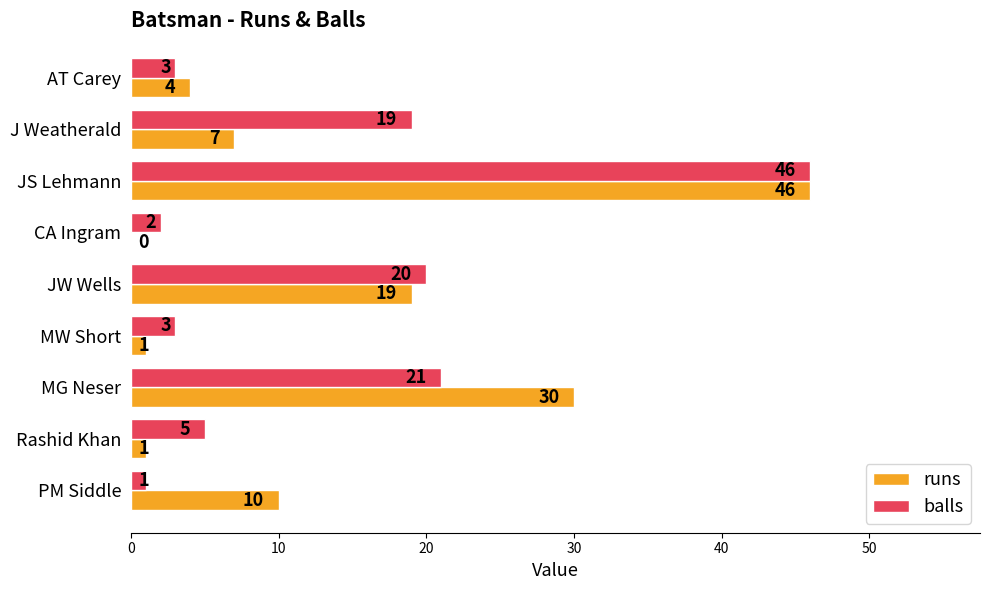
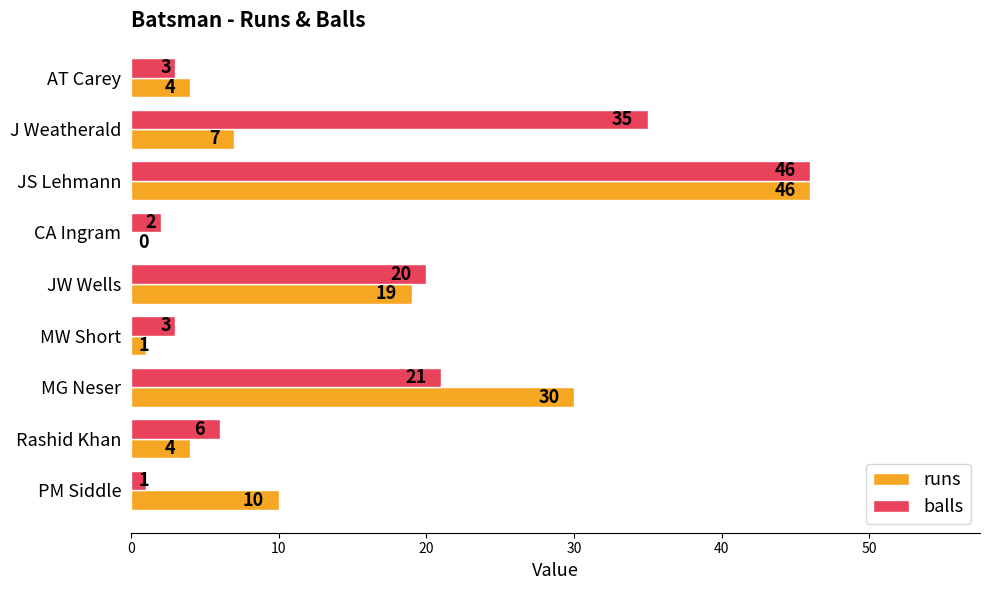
balls, J Weatherald: 19 -> 35
balls, Rashid Khan: 5 -> 6
runs, Rashid Khan: 1 -> 4
